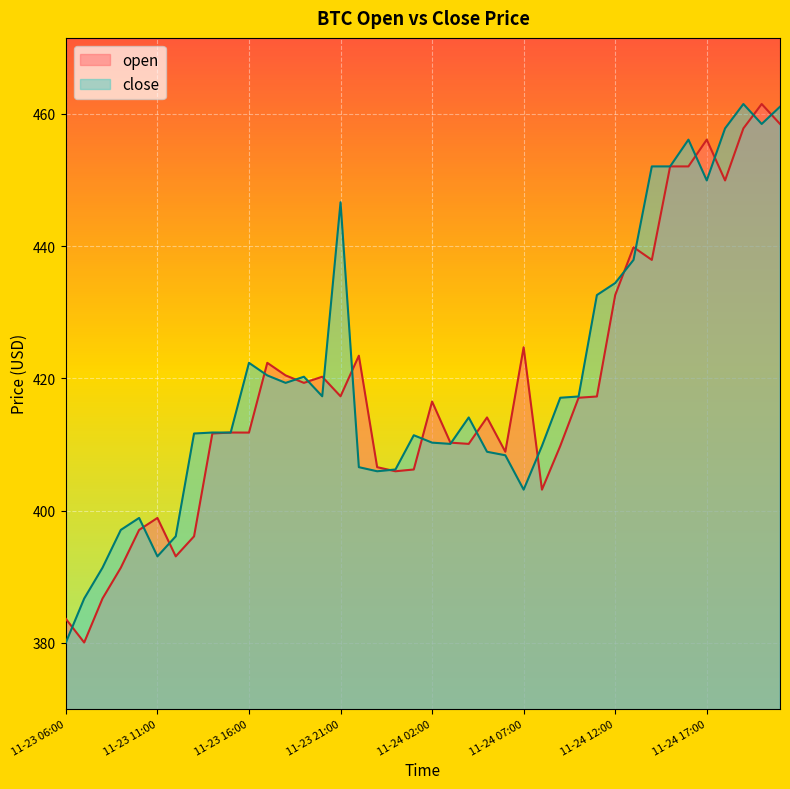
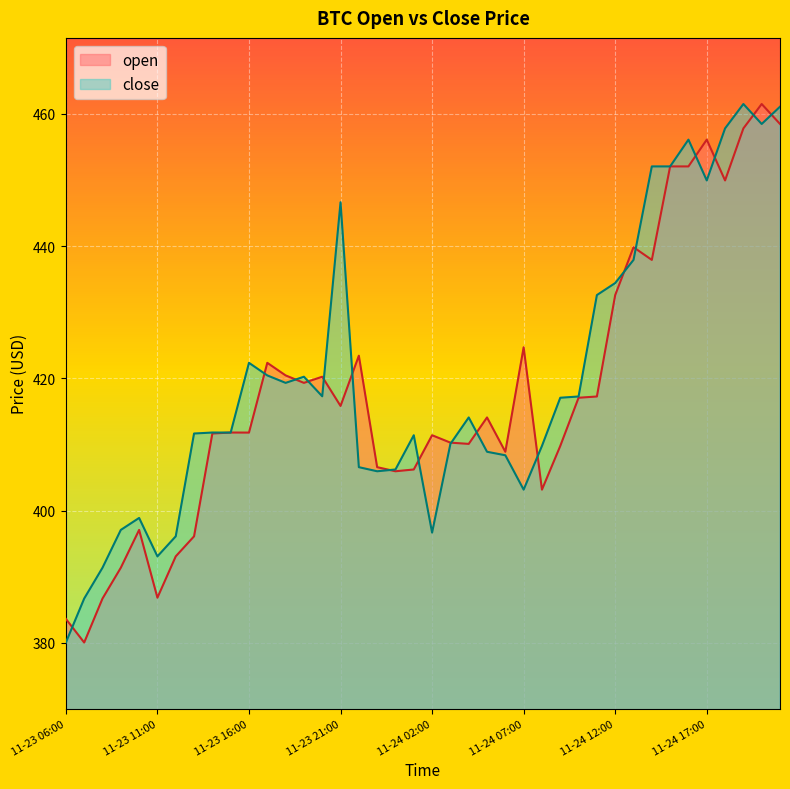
open, 11-23 11:00: 399 -> 387
open, 11-23 21:00: 417 -> 416
open, 11-24 02:00: 417 -> 411
close, 11-24 02:00: 410 -> 397
